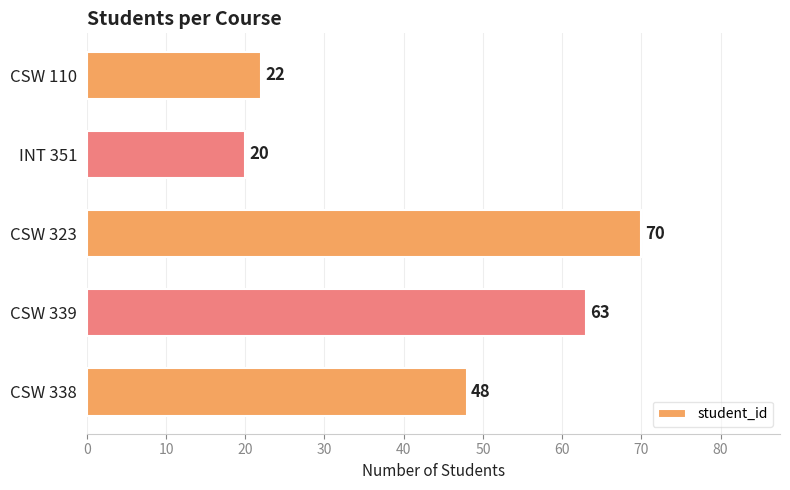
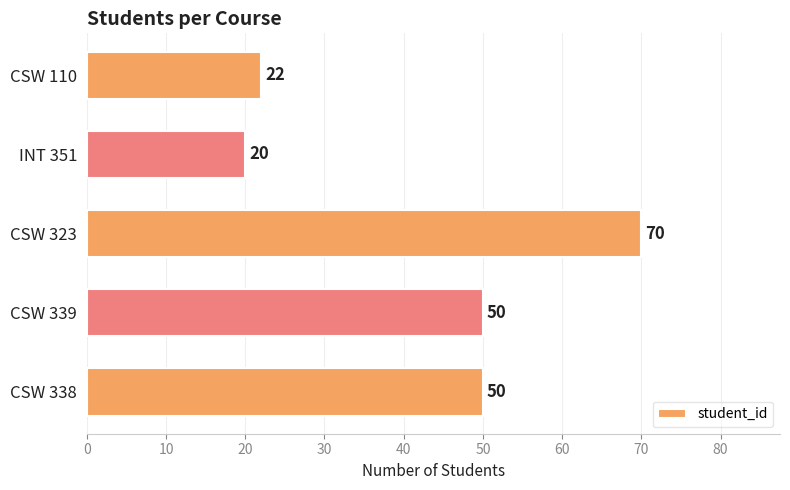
CSW 339: 63 -> 50
CSW 338: 48 -> 50
